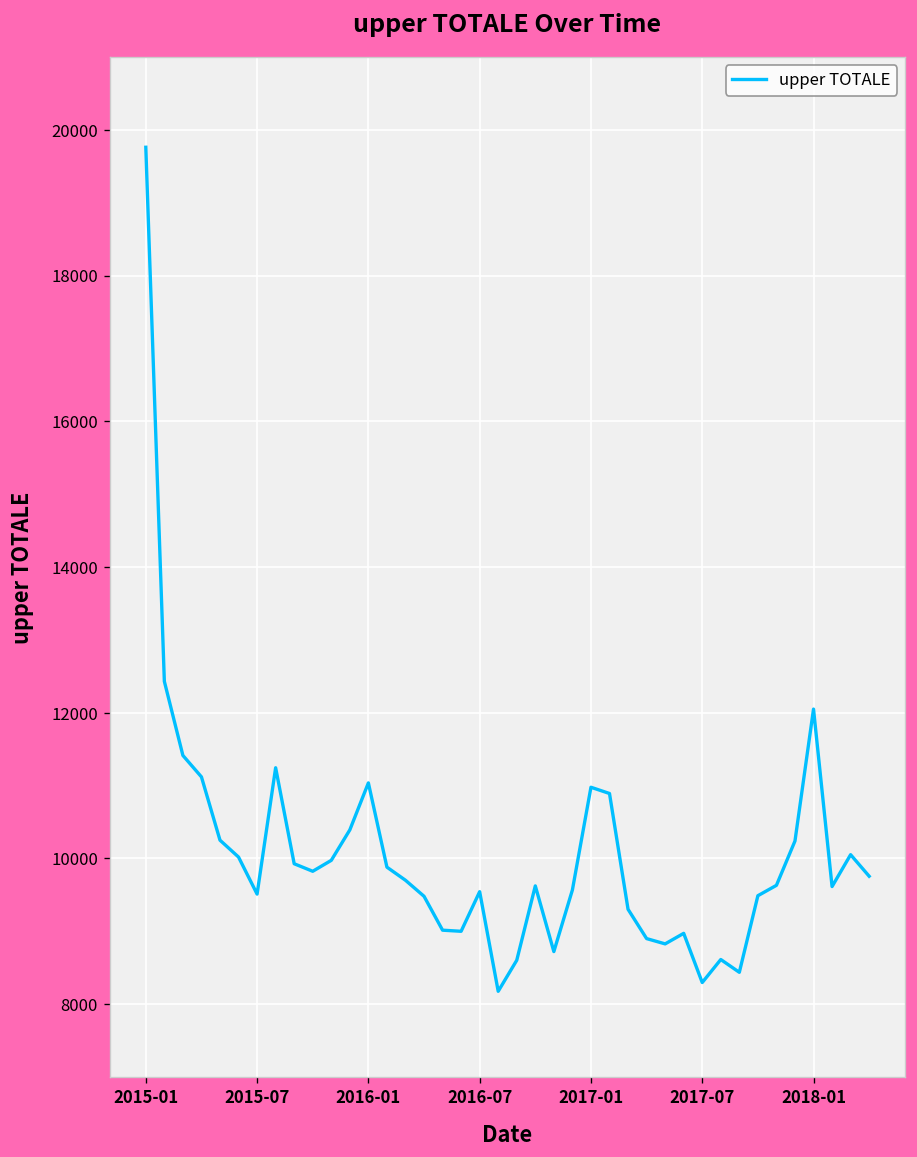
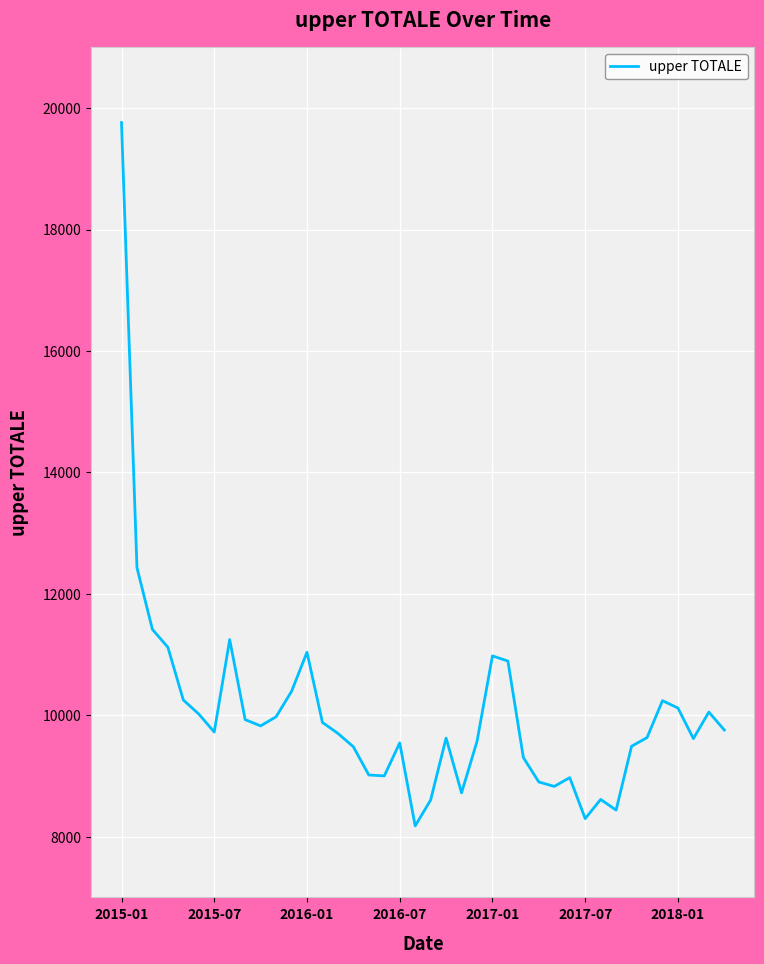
2015-07: 9500 -> 9700
2018-01: 12100 -> 10100
